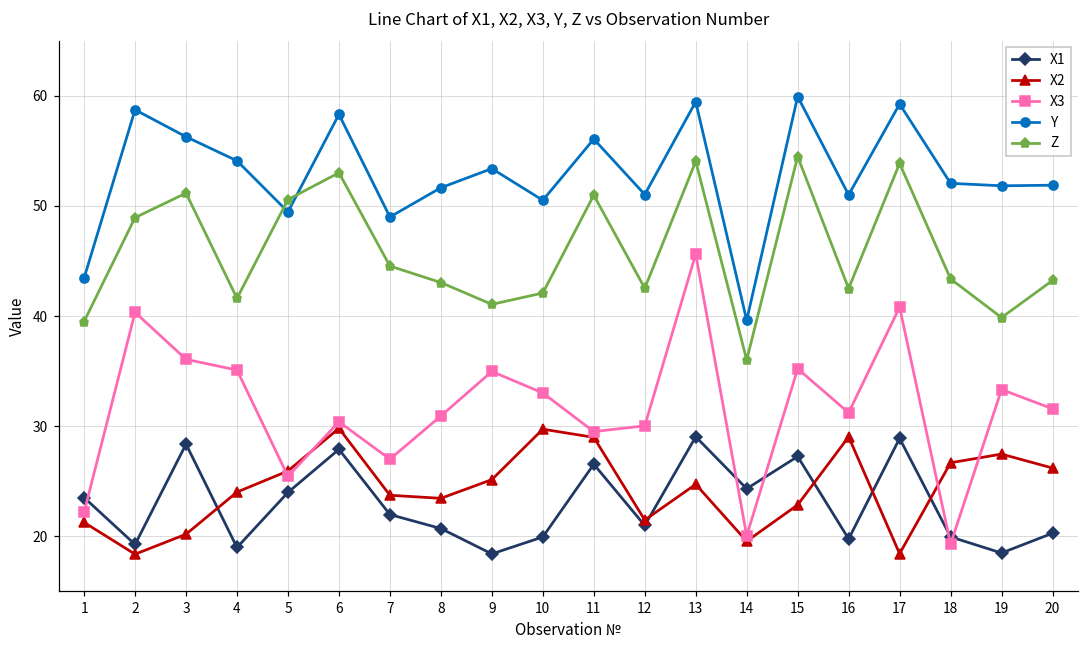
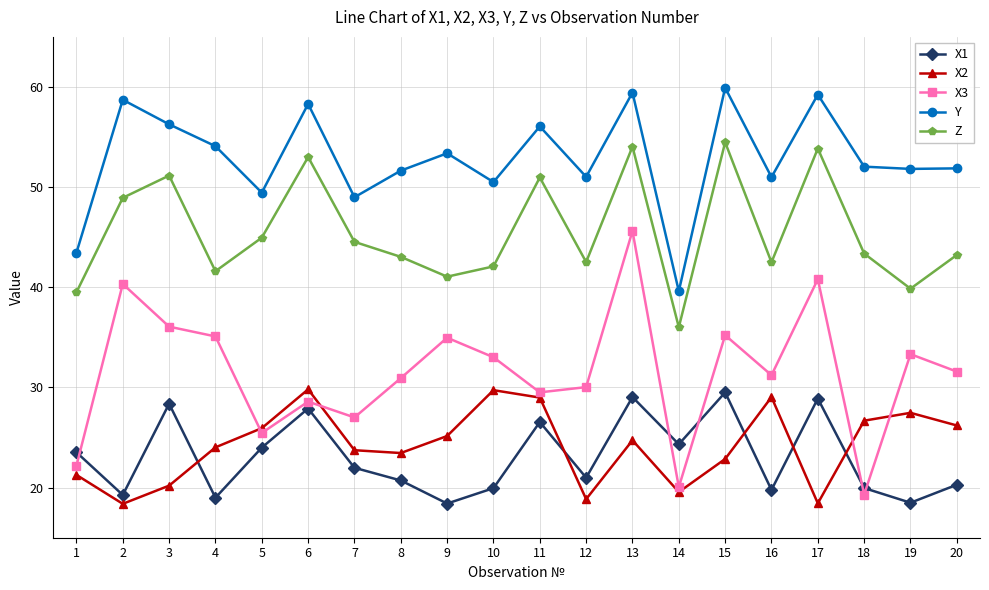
Z, 5: 50.6 -> 45.0
X3, 6: 30.4 -> 28.6
X2, 12: 21.5 -> 18.9
X1, 15: 27.3 -> 29.5
